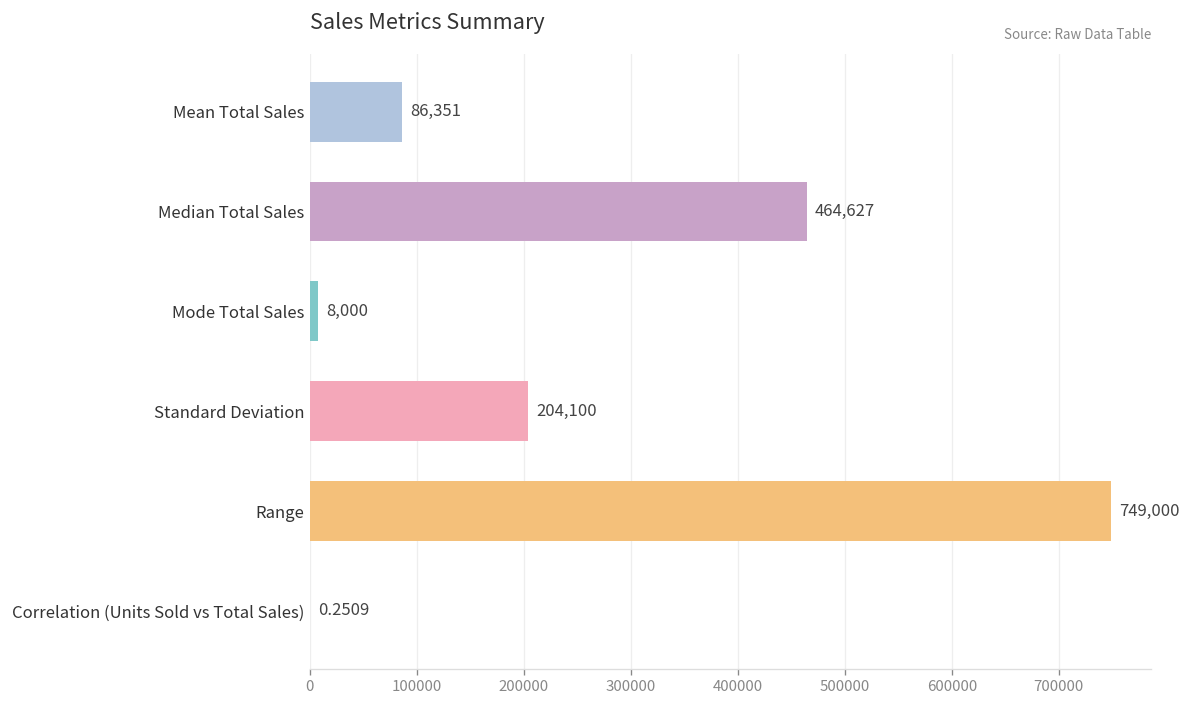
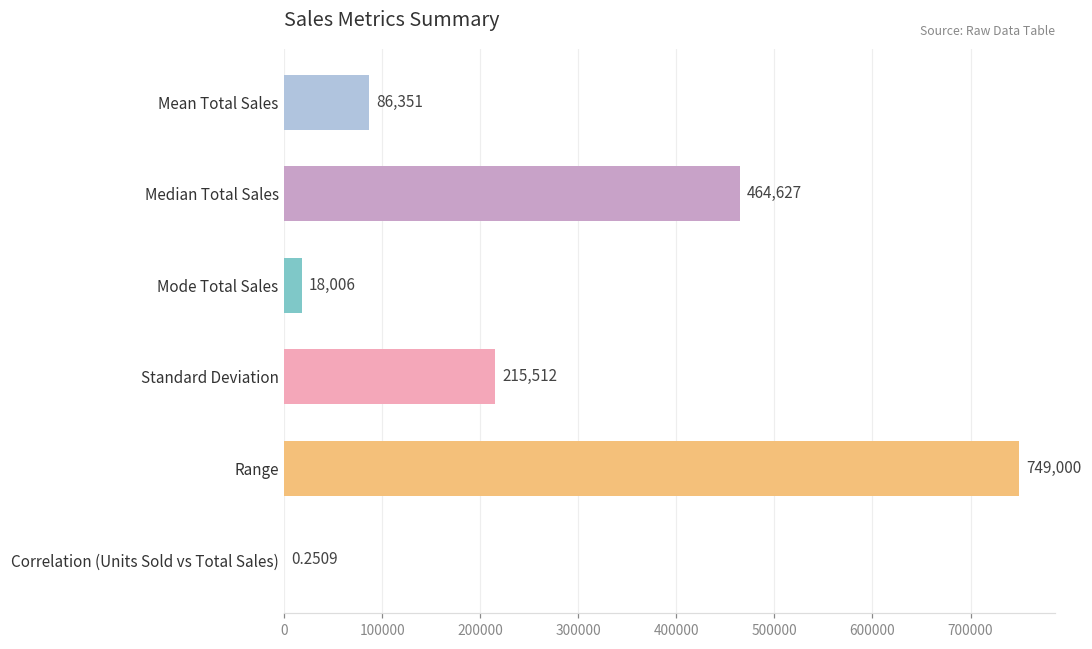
Mode Total Sales: 8,000 -> 18,006
Standard Deviation: 204,100 -> 215,512
